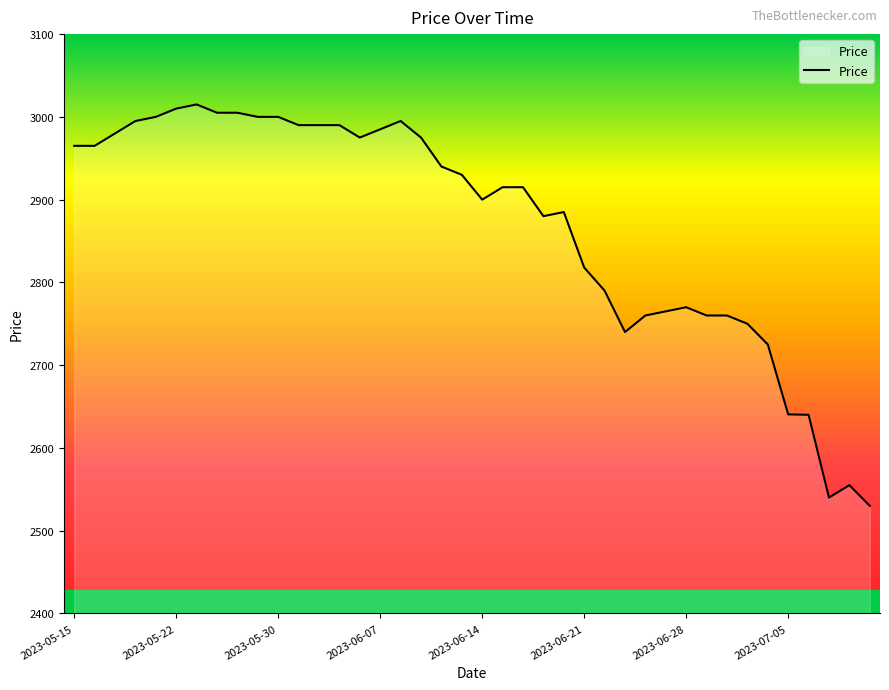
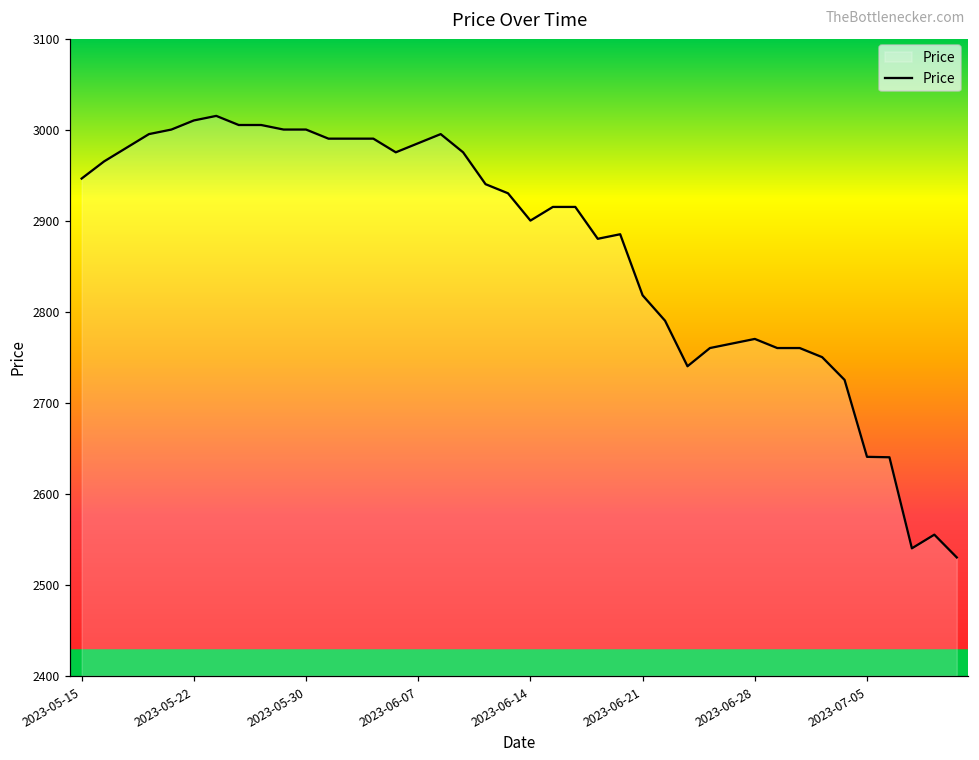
2023-05-15: 2970 -> 2950
